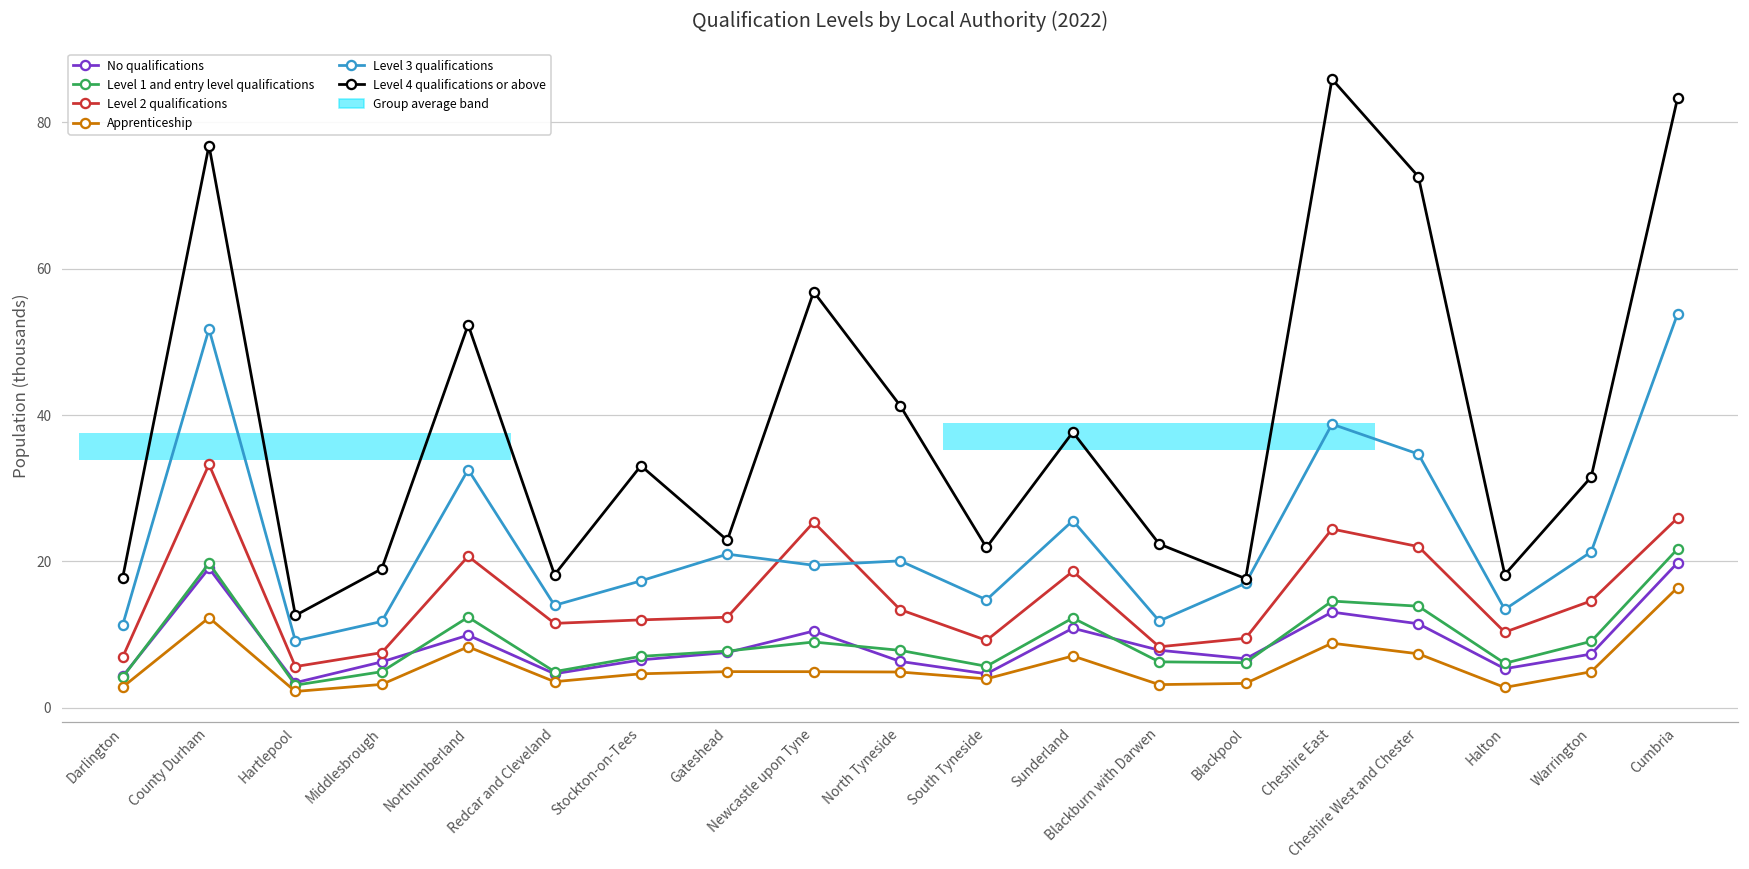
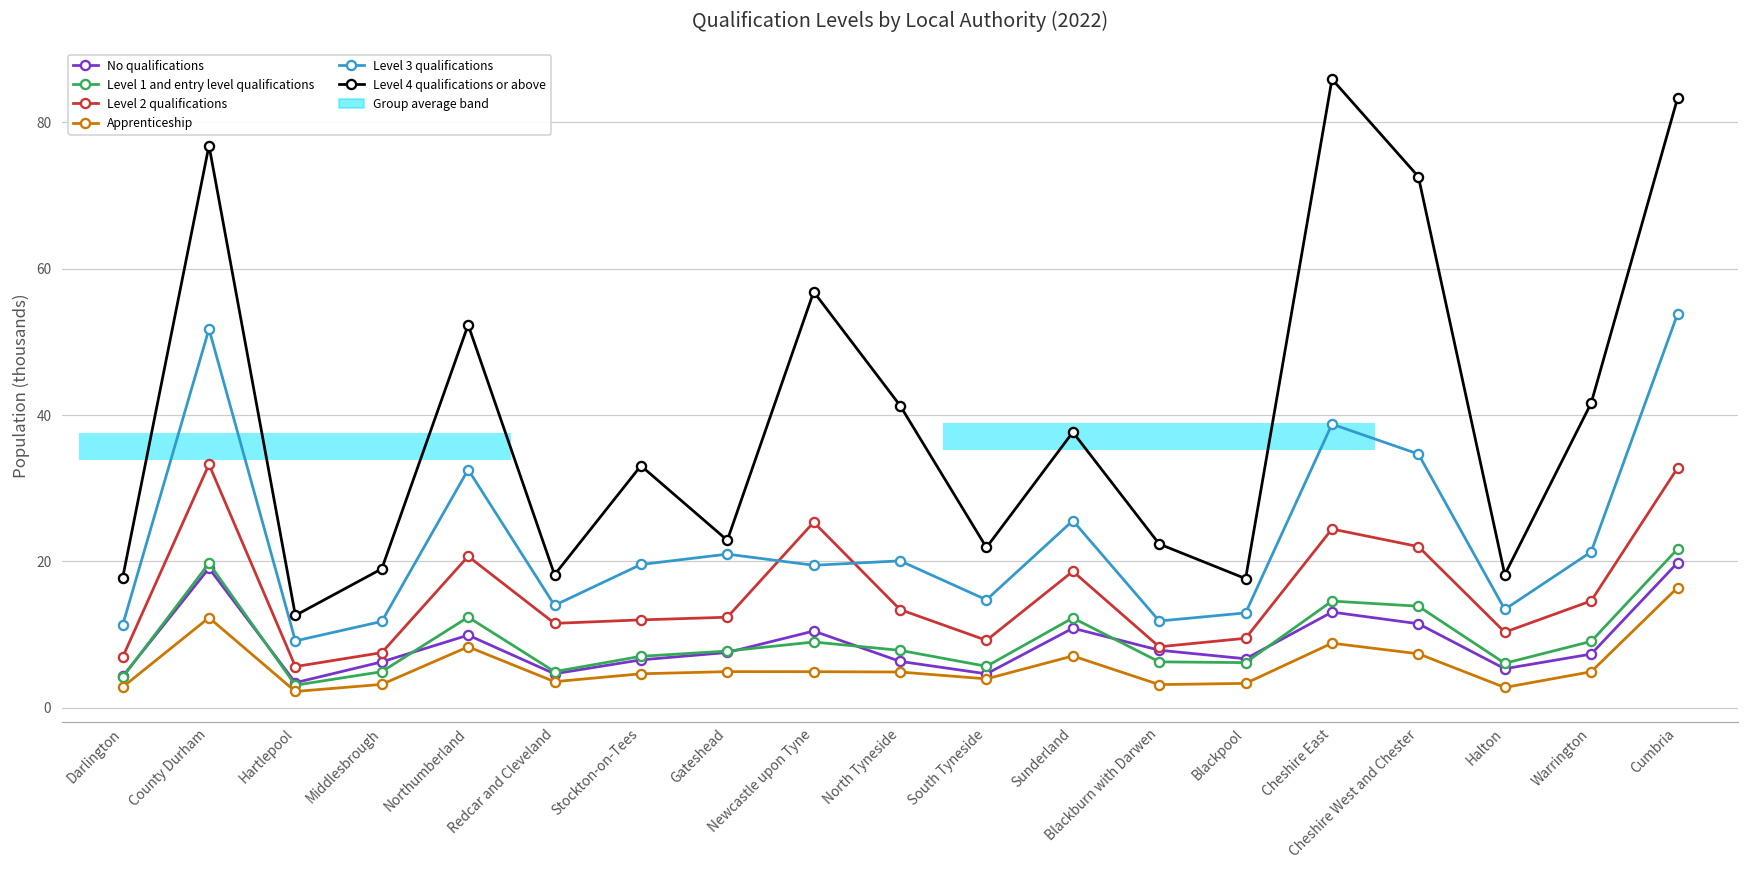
Level 3 qualifications, Stockton-on-Tees: 17 -> 20
Level 3 qualifications, Blackpool: 17 -> 13
Level 4 qualifications or above, Warrington: 32 -> 42
Level 2 qualifications, Cumbria: 26 -> 33
